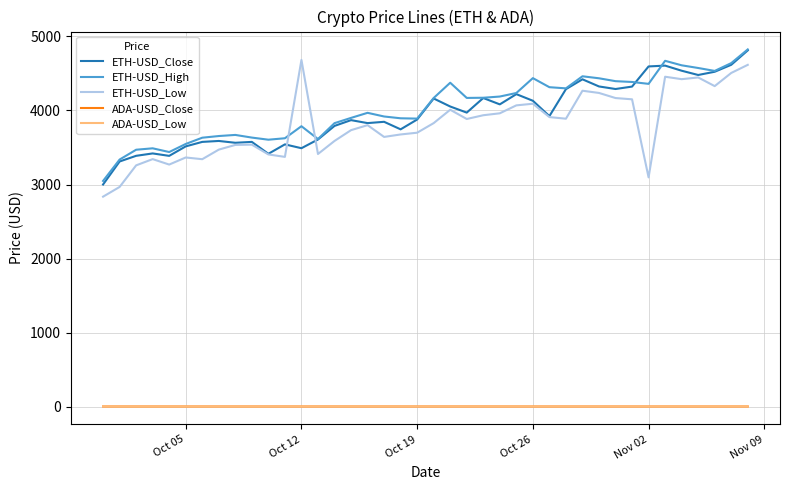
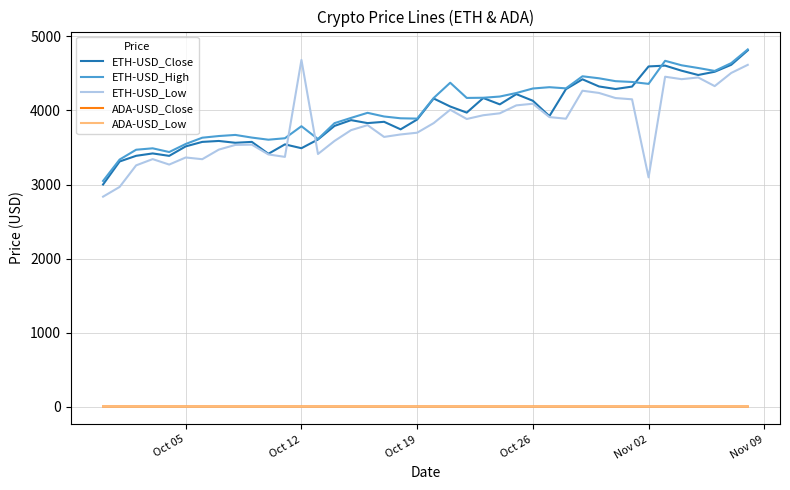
ETH-USD_High, Oct 26: 4400 -> 4300
